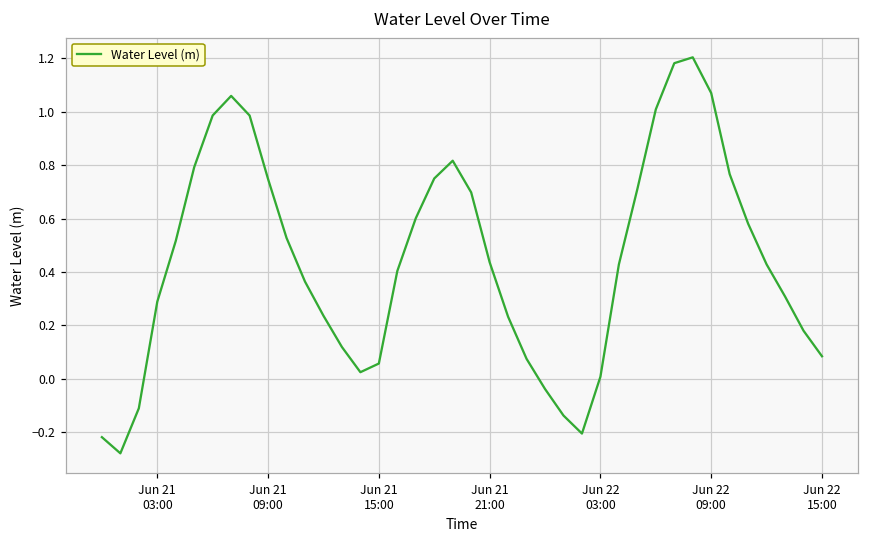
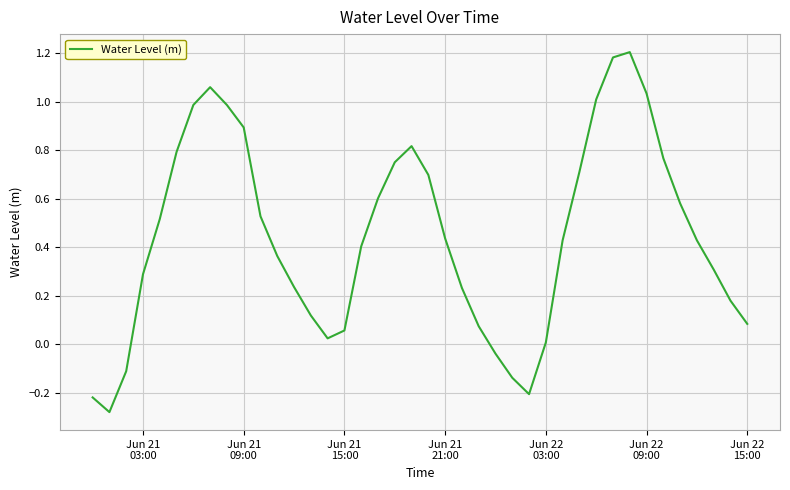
Jun 21 09:00: 0.75 -> 0.89
Jun 22 09:00: 1.07 -> 1.03
